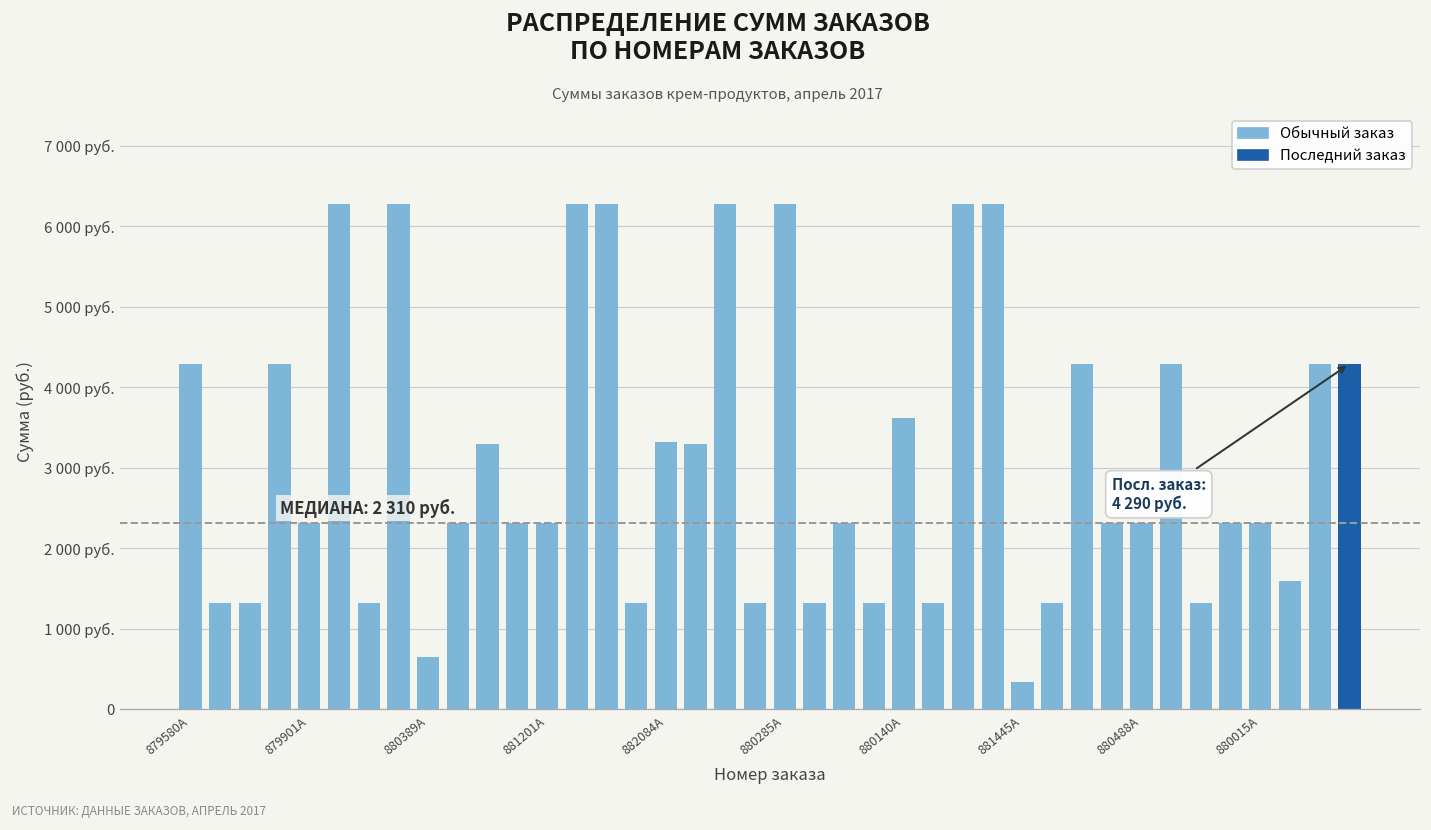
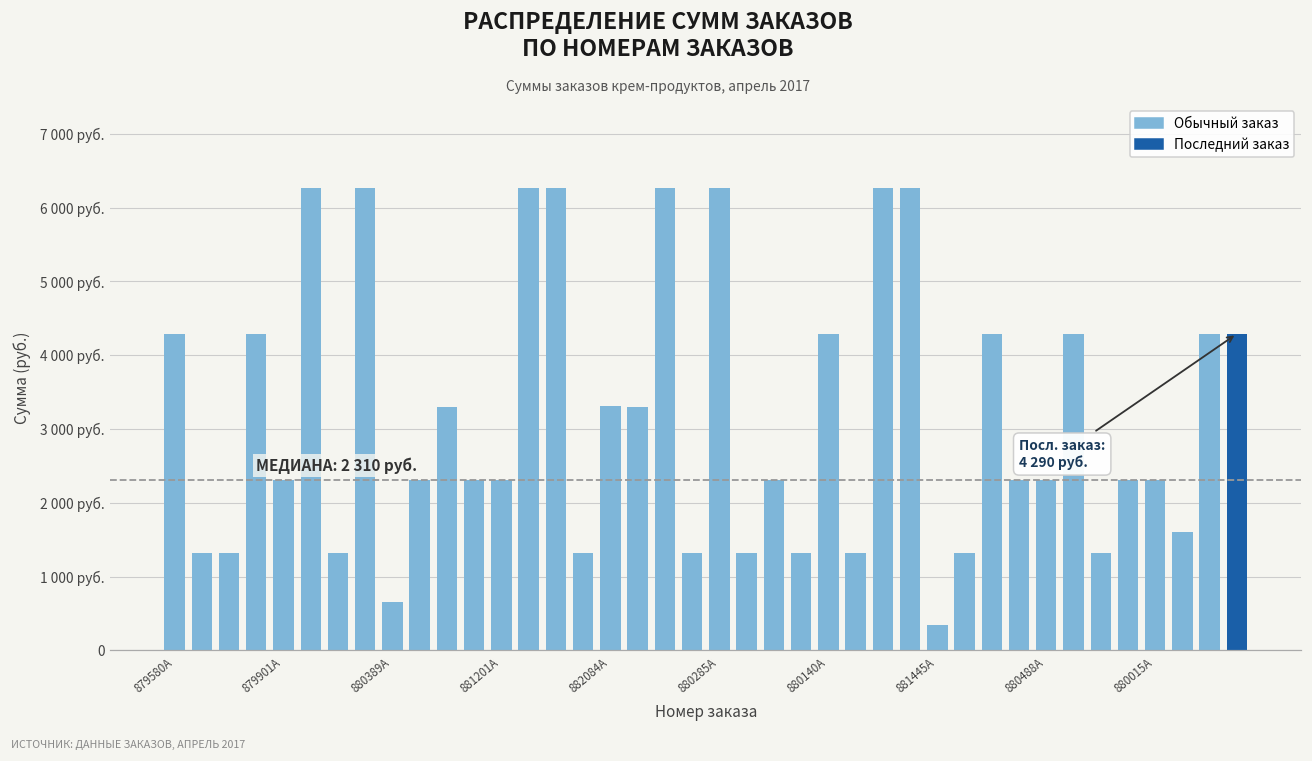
880140A: 3600 руб. -> 4300 руб.
